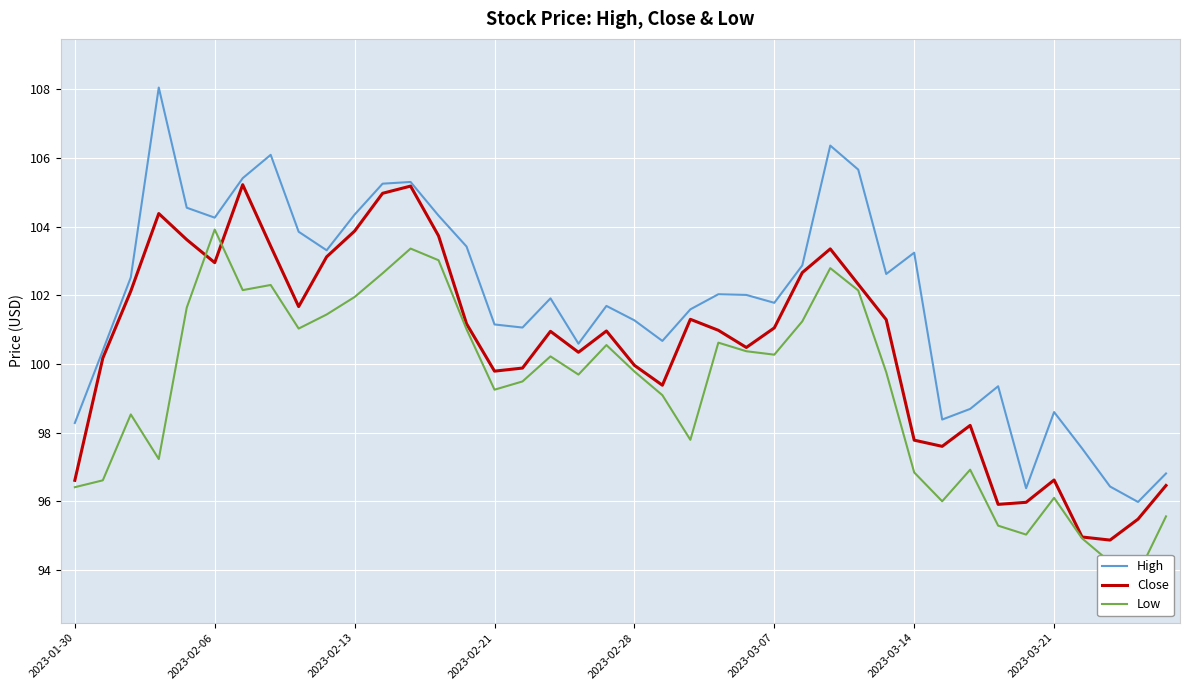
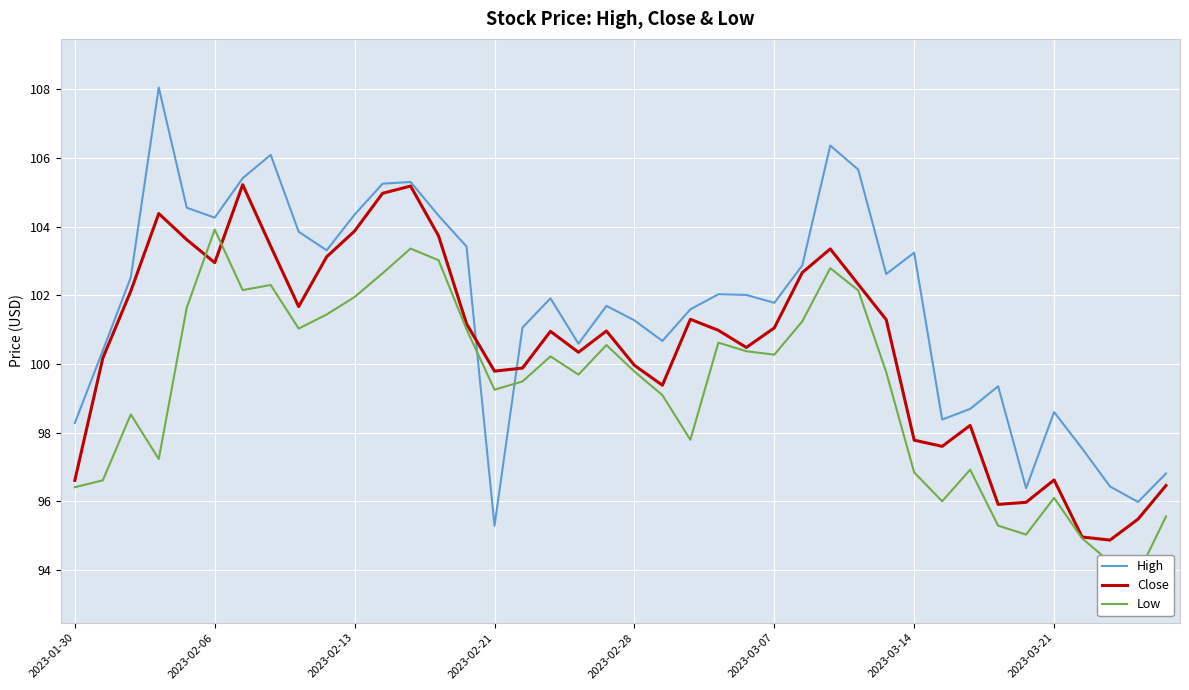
High, 2023-02-21: 101.2 -> 95.3
